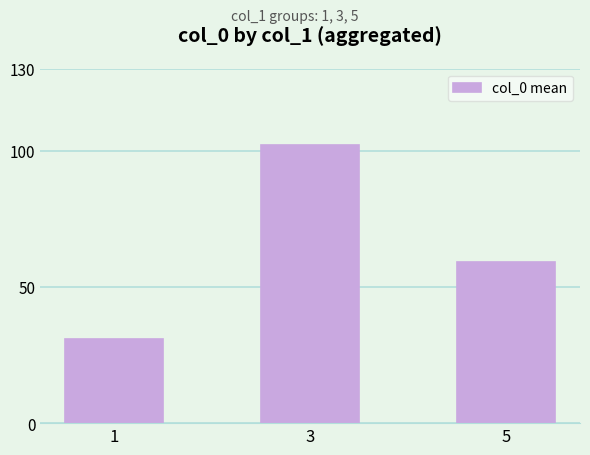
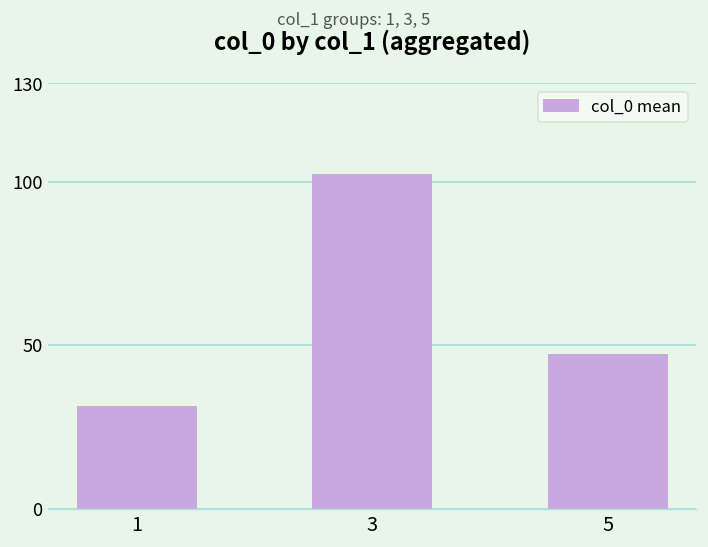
5: 59 -> 47
